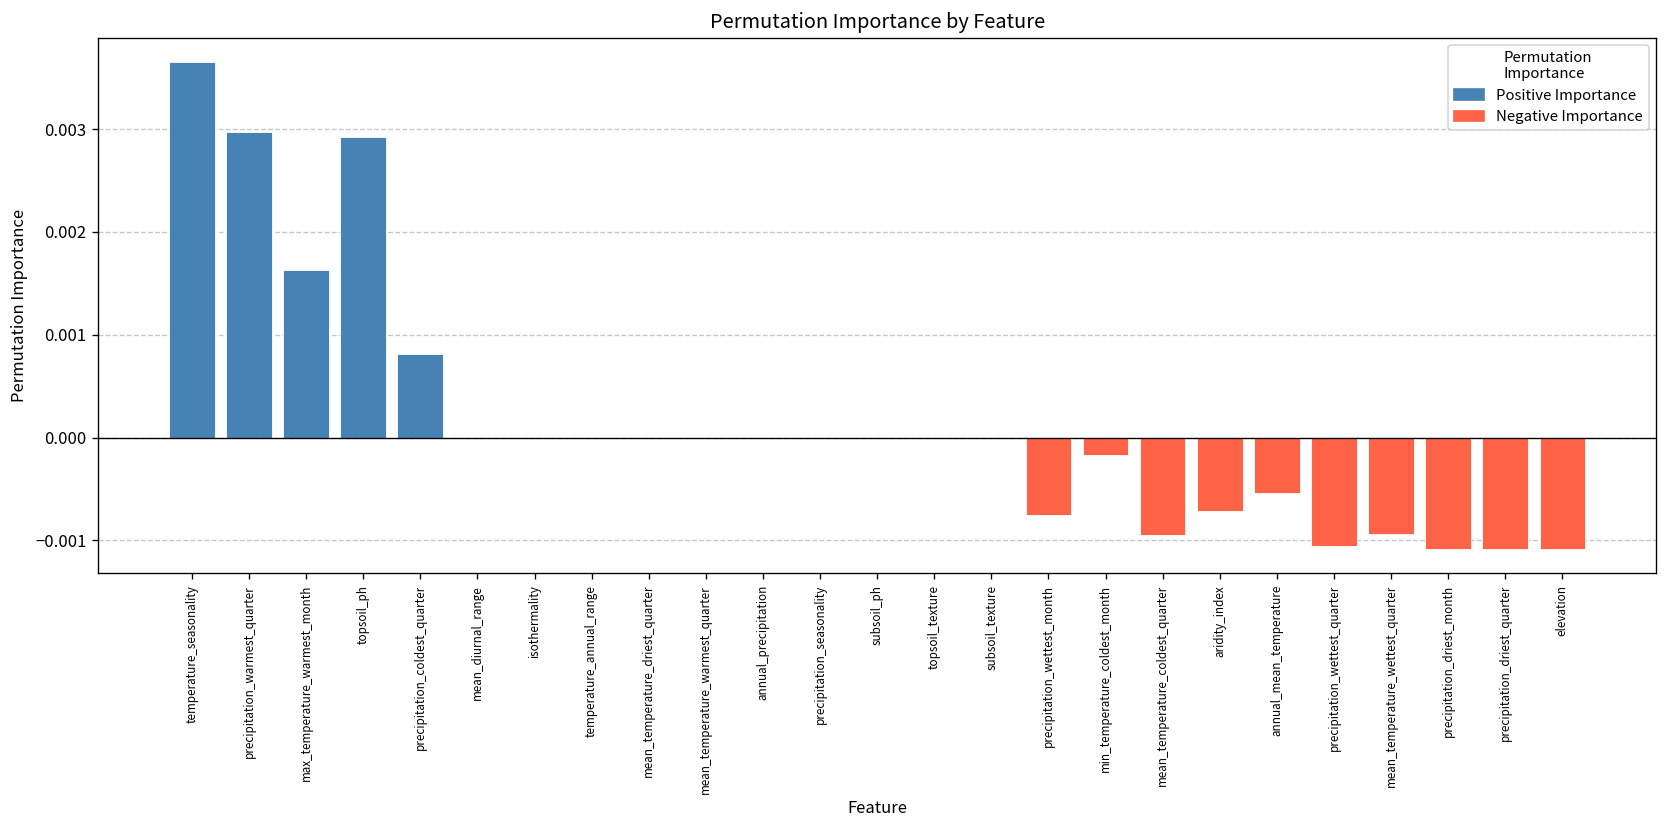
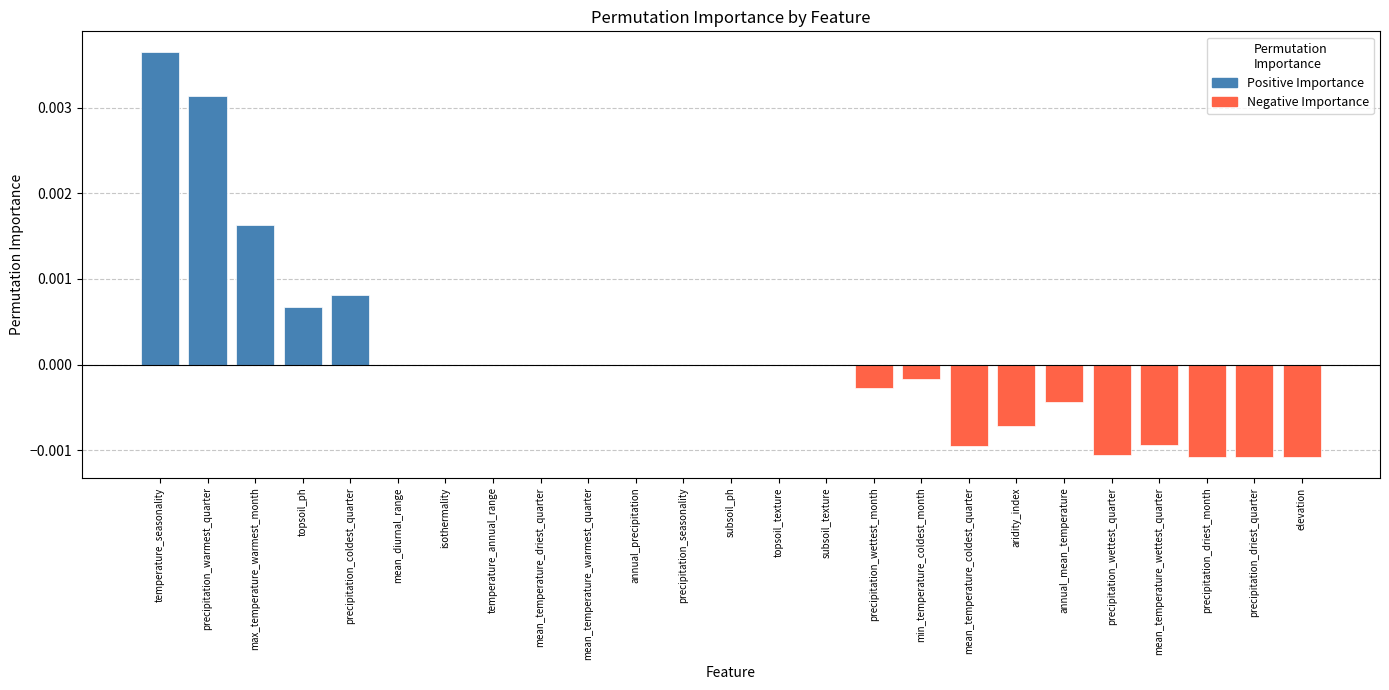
precipitation_warmest_quarter: 0.0030 -> 0.0031
topsoil_ph: 0.0029 -> 0.0007
precipitation_wettest_month: -0.0008 -> -0.0003
annual_mean_temperature: -0.0005 -> -0.0004
